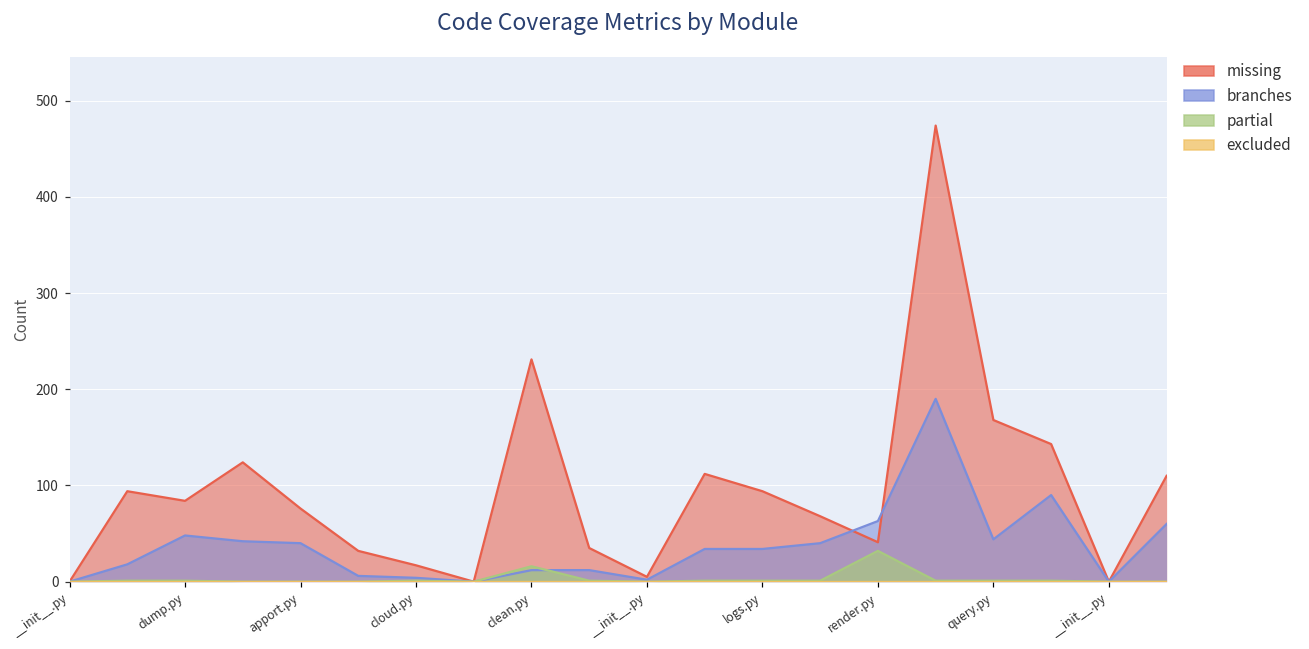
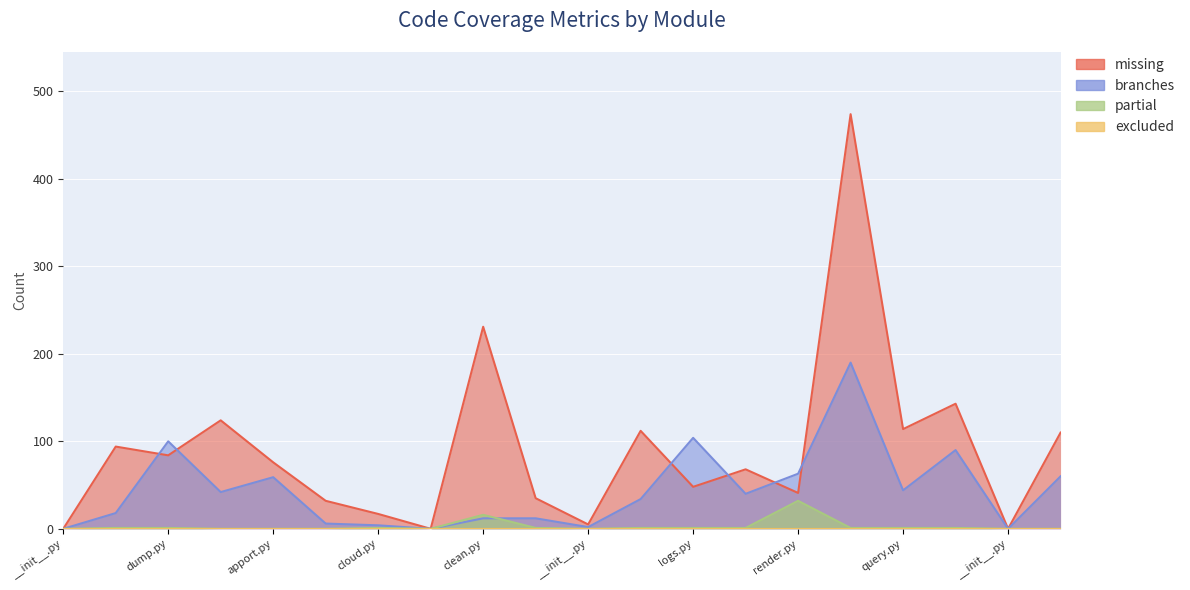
branches, dump.py: 50 -> 100
branches, apport.py: 40 -> 60
missing, logs.py: 90 -> 50
branches, logs.py: 30 -> 100
missing, query.py: 170 -> 110
